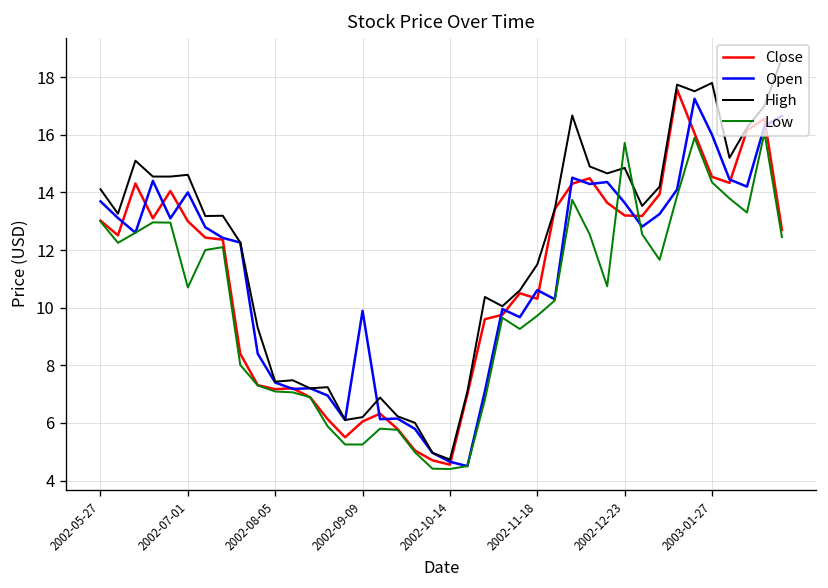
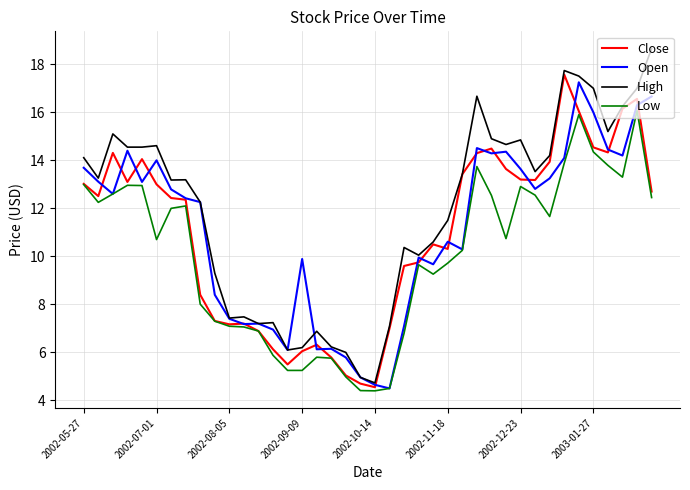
Low, 2002-12-23: 15.7 -> 12.9
High, 2003-01-27: 17.8 -> 17.0
